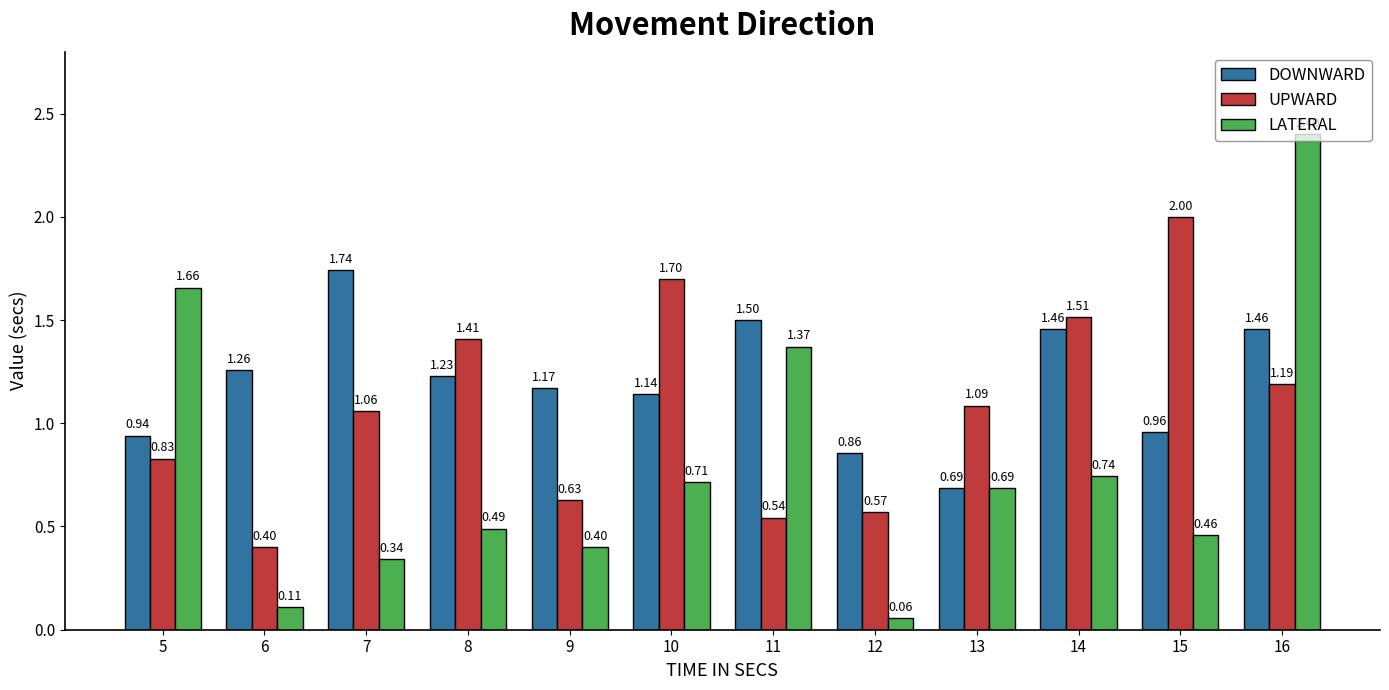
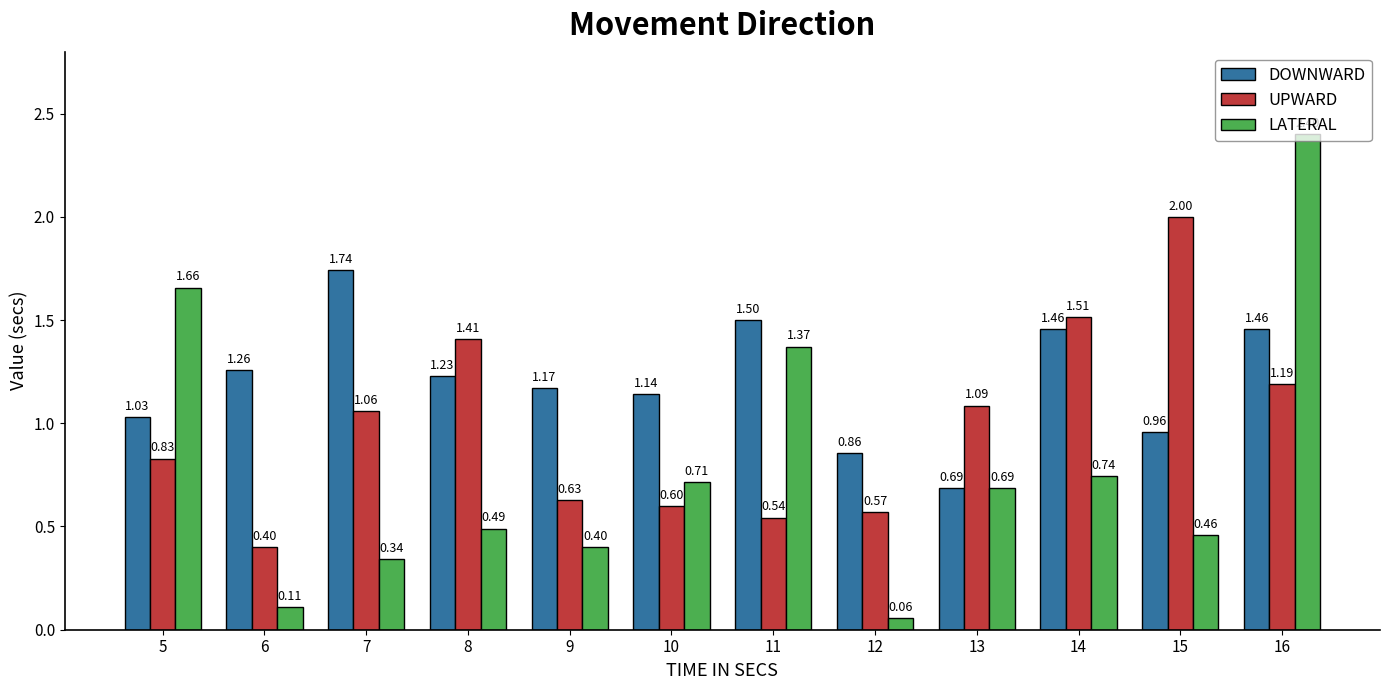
DOWNWARD, 5: 0.94 -> 1.03
UPWARD, 10: 1.70 -> 0.60
